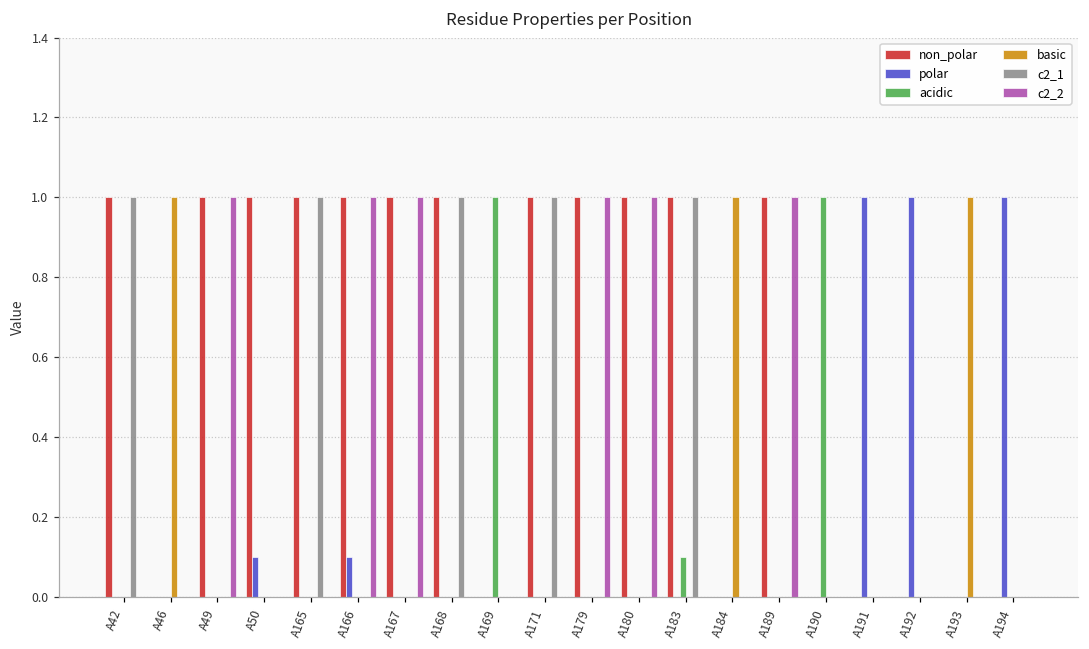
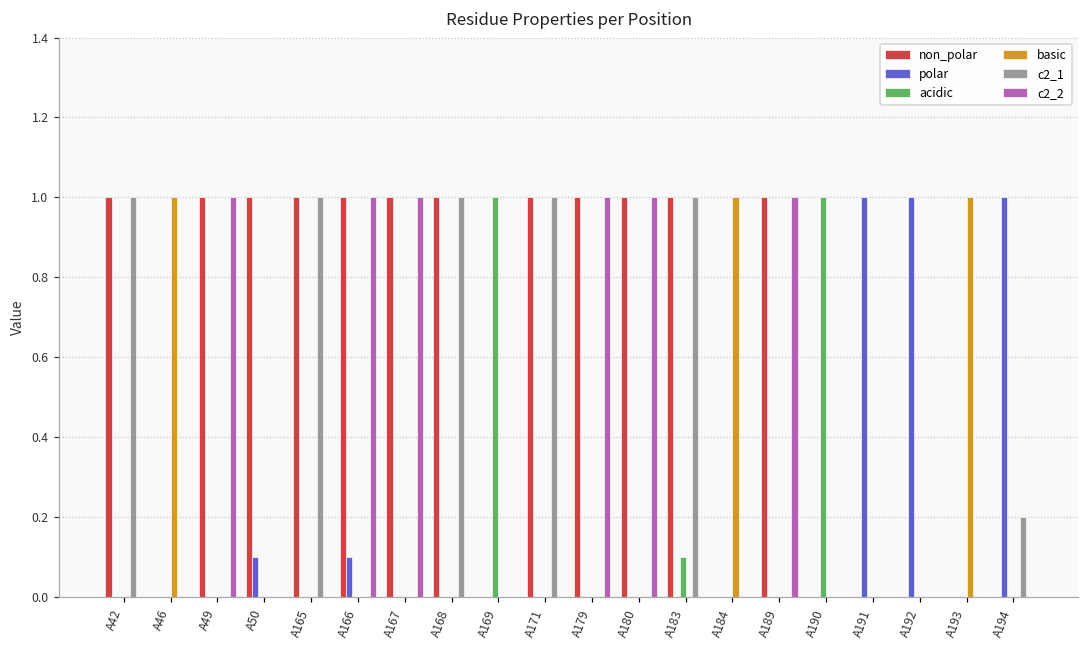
c2_1, A194: 0.0 -> 0.2
